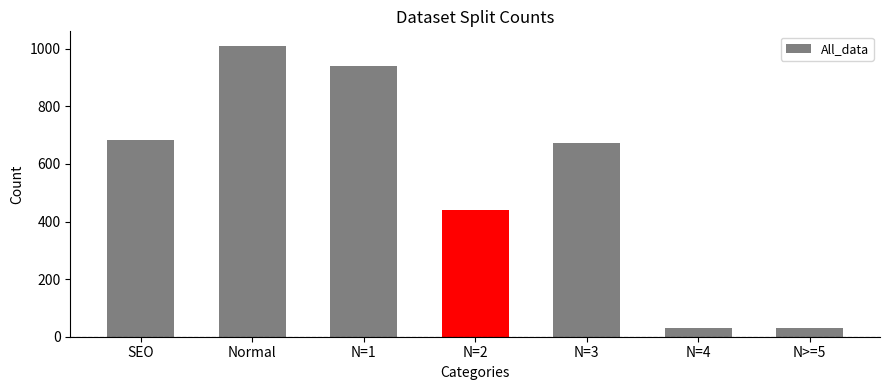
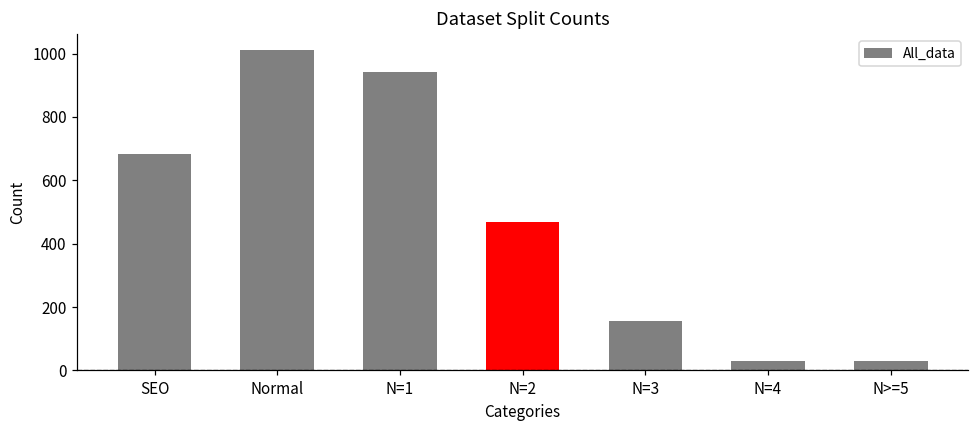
N=2: 440 -> 470
N=3: 670 -> 160
